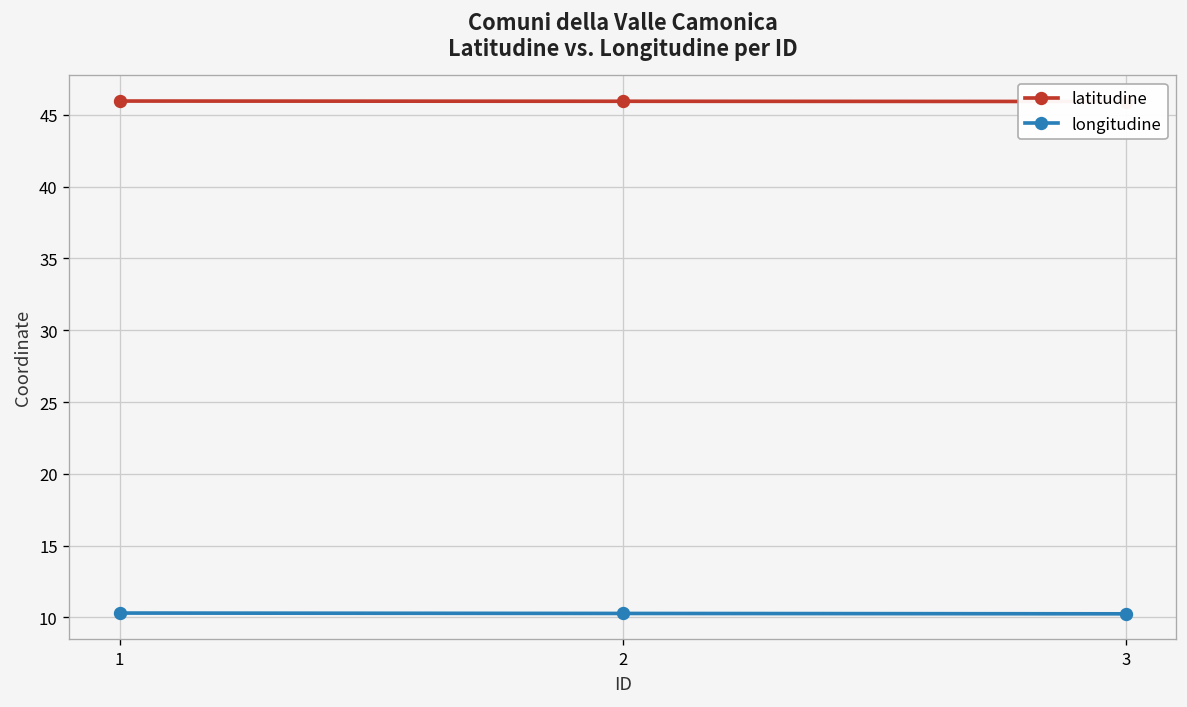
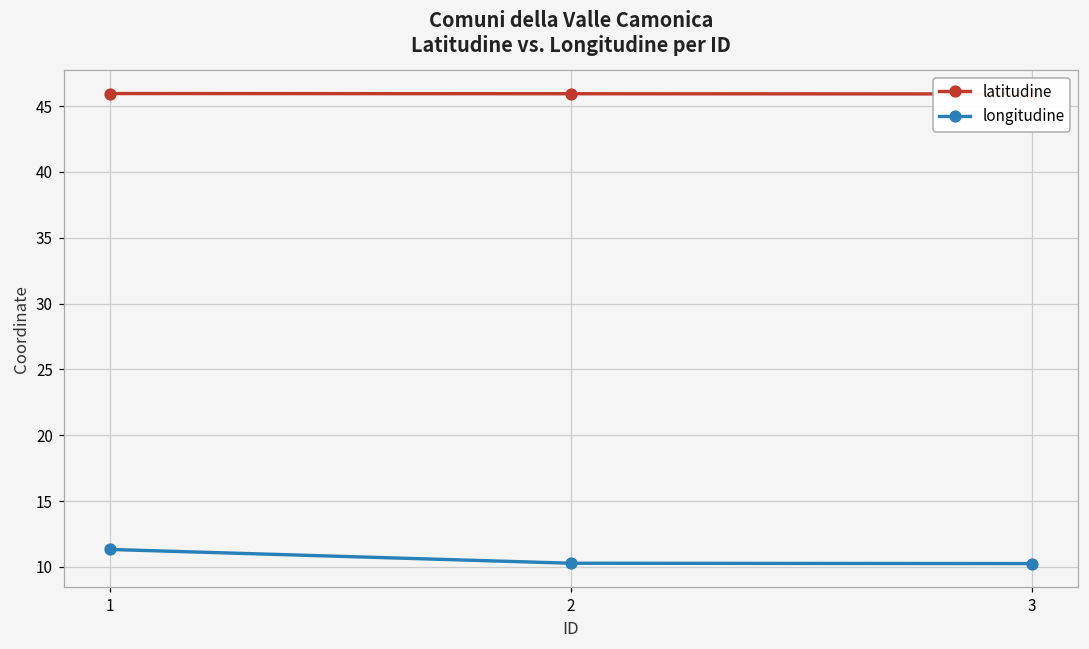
longitudine, 1: 10.3 -> 11.3
